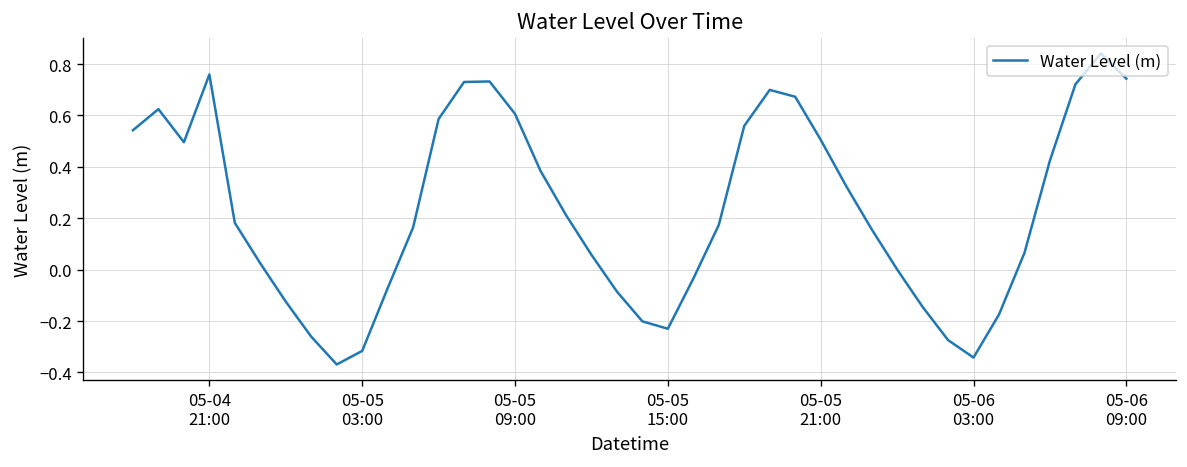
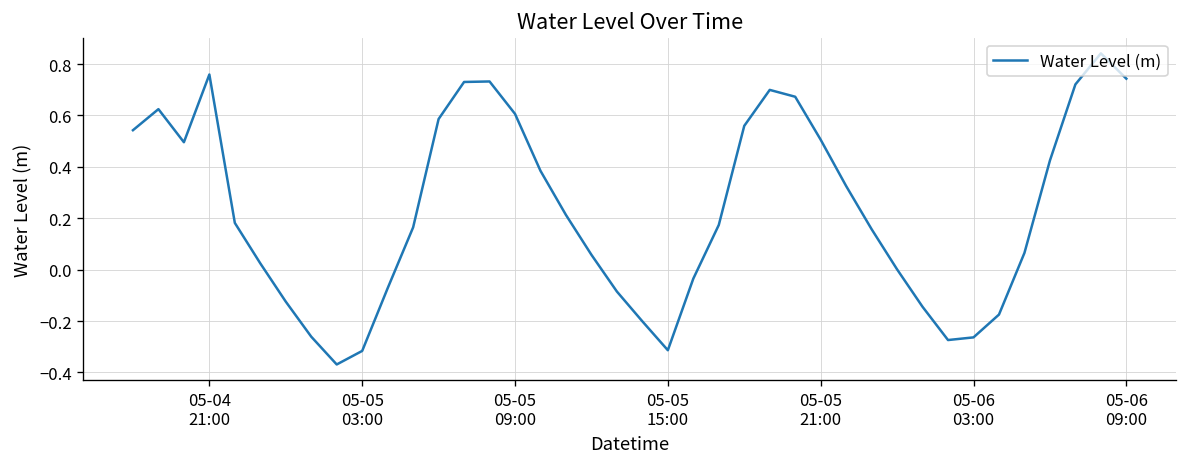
05-05 15:00: -0.23 -> -0.31
05-06 03:00: -0.34 -> -0.26
